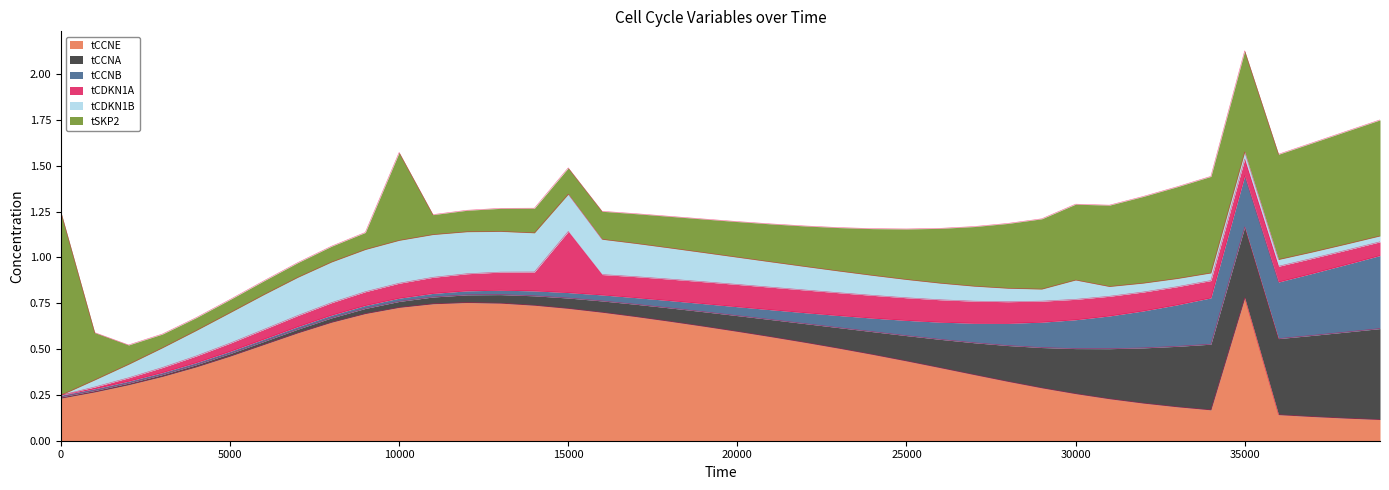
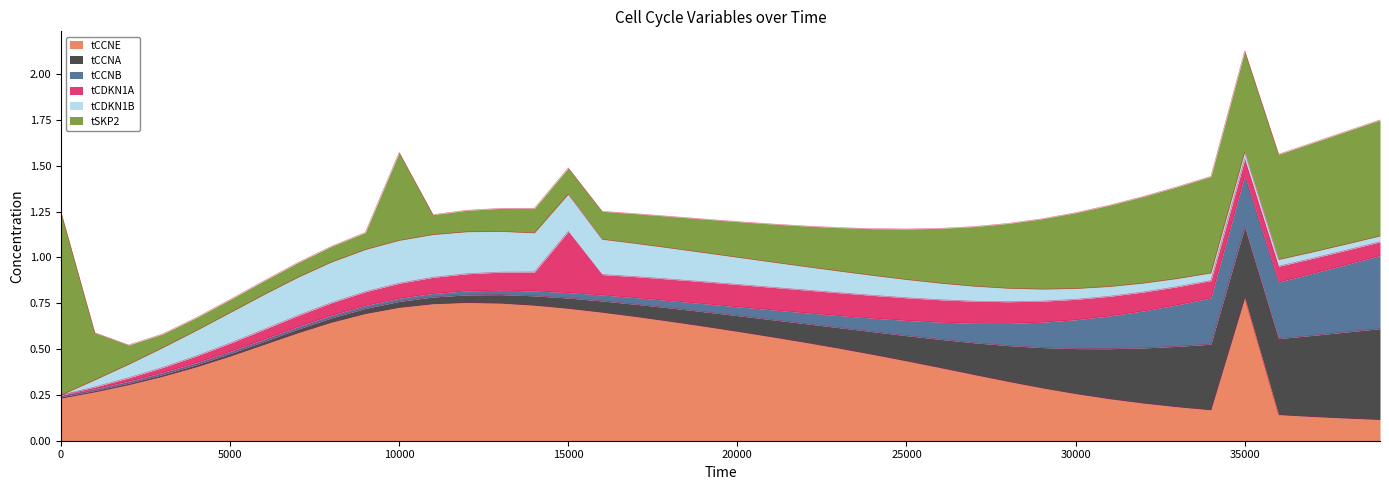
tCDKN1B, 30000: 0.11 -> 0.06
